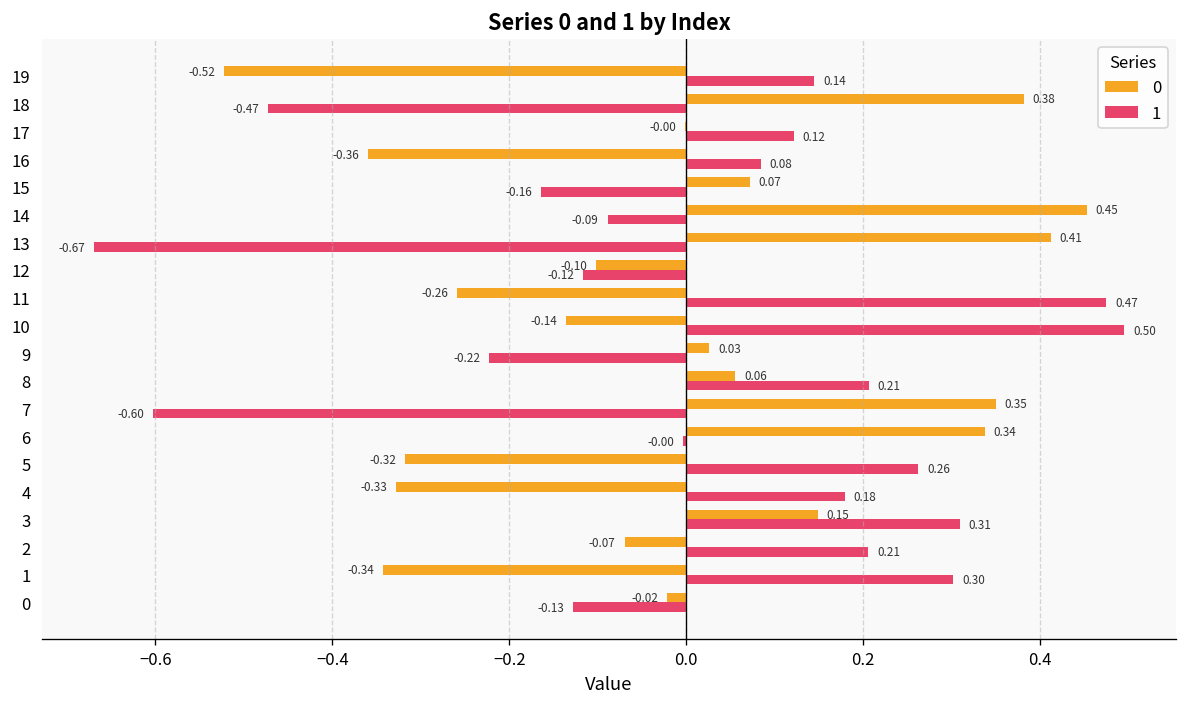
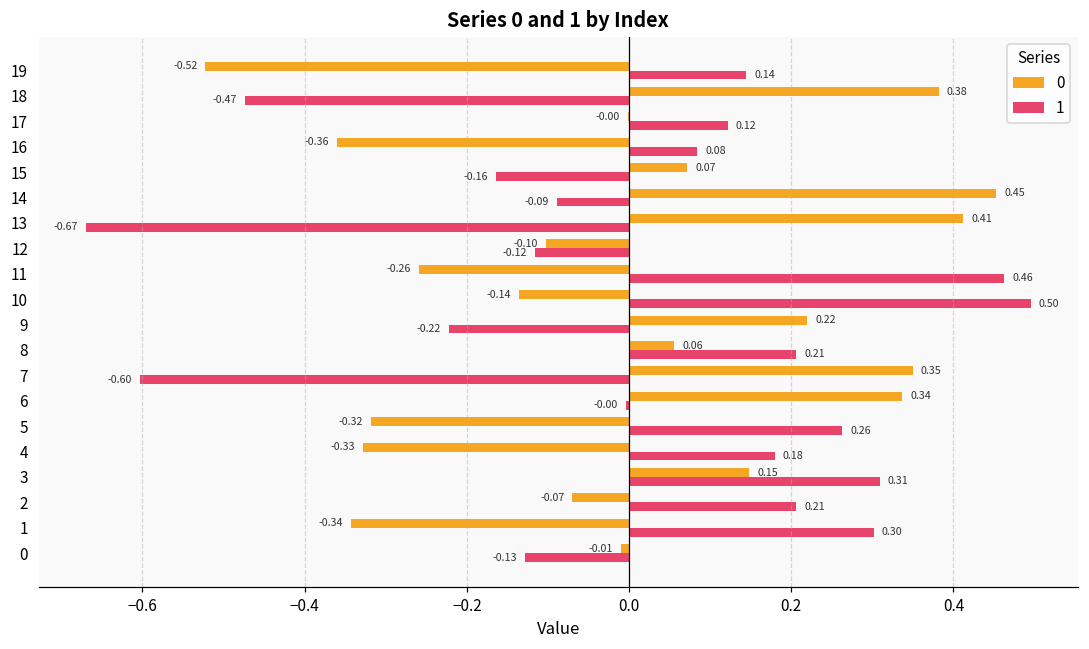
1, 11: 0.47 -> 0.46
0, 9: 0.03 -> 0.22
0, 0: -0.02 -> -0.01
